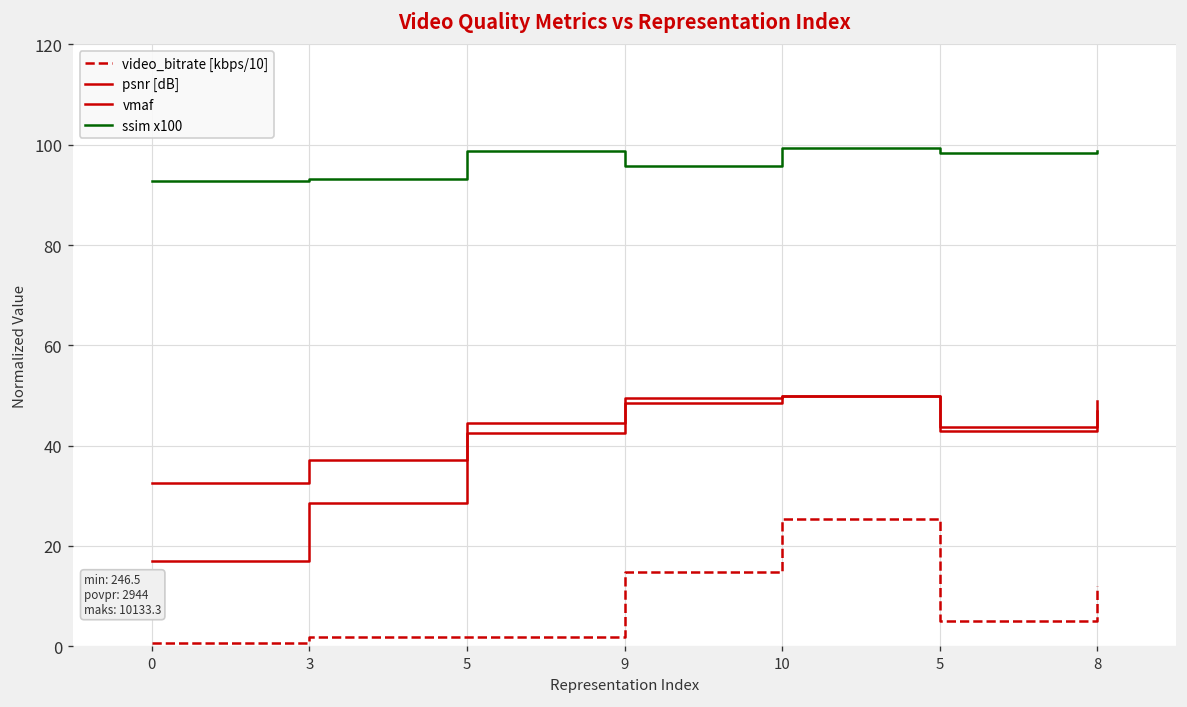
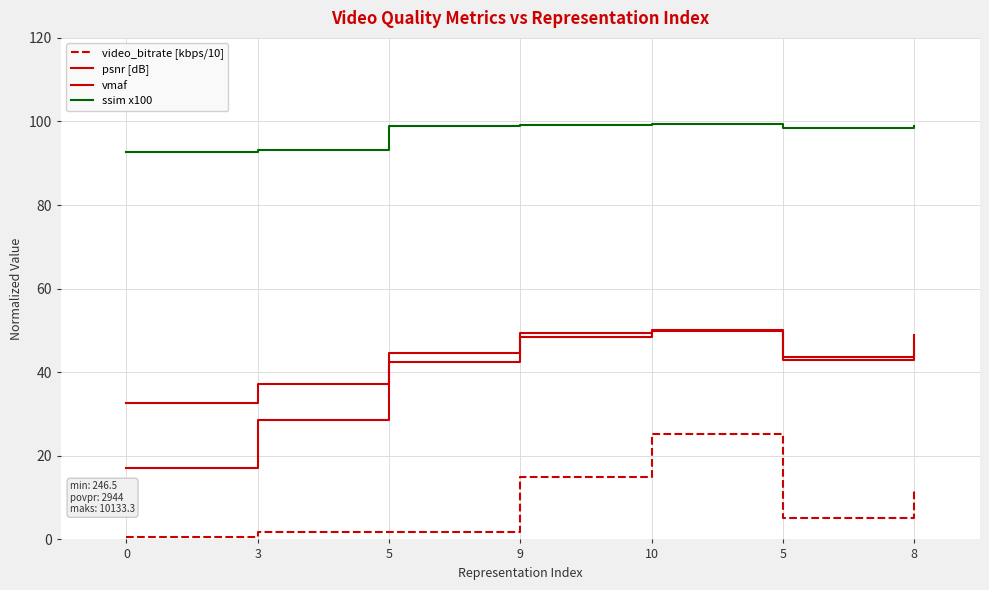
ssim x100, 9: 96 -> 99
